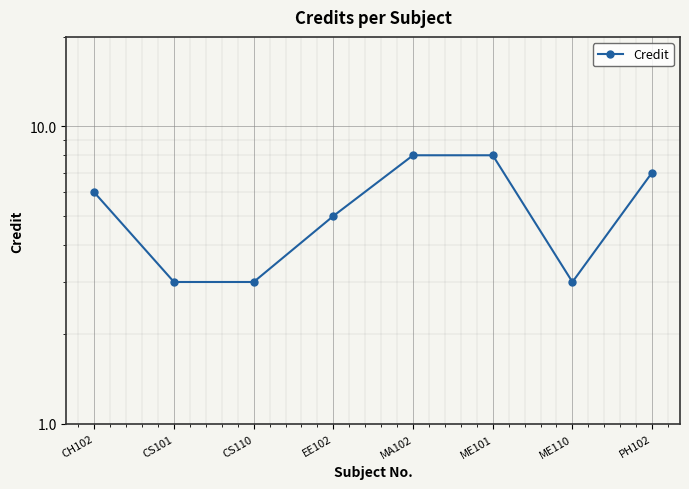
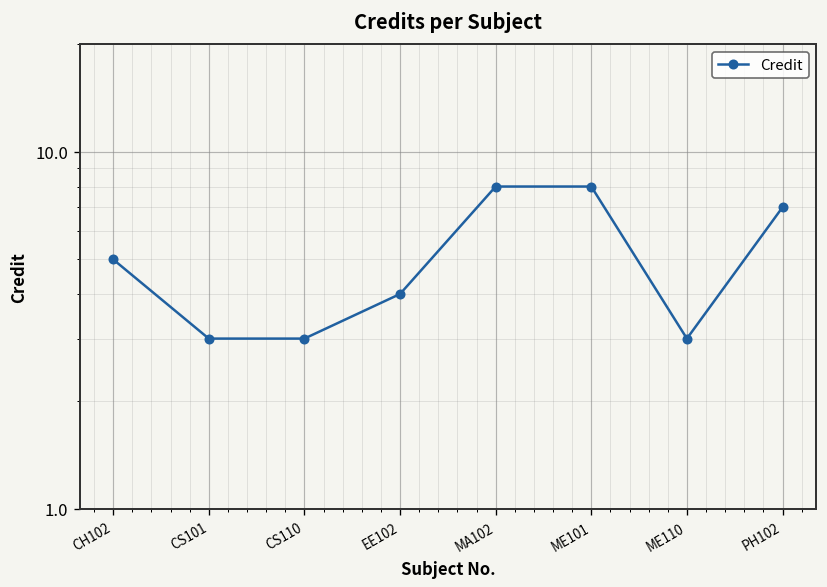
CH102: 6 -> 5
EE102: 5 -> 4
